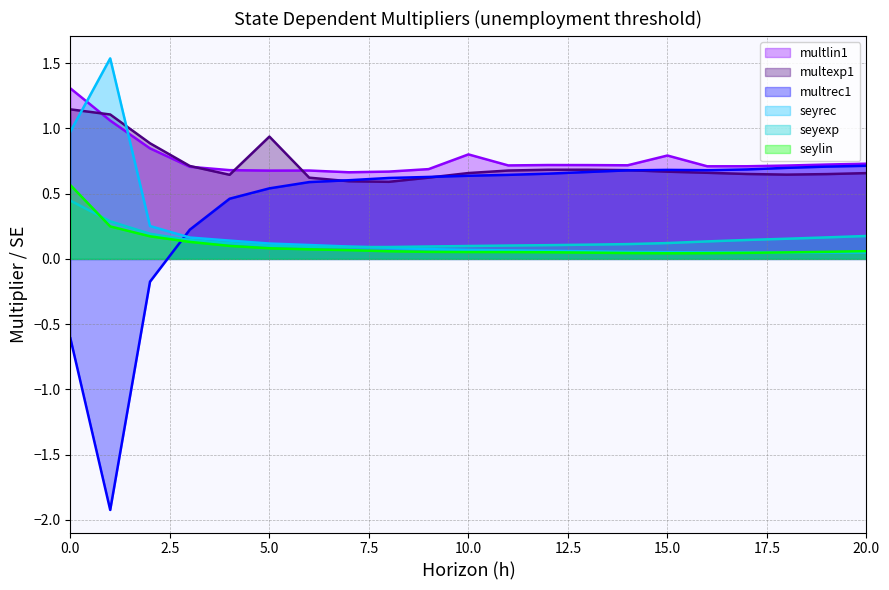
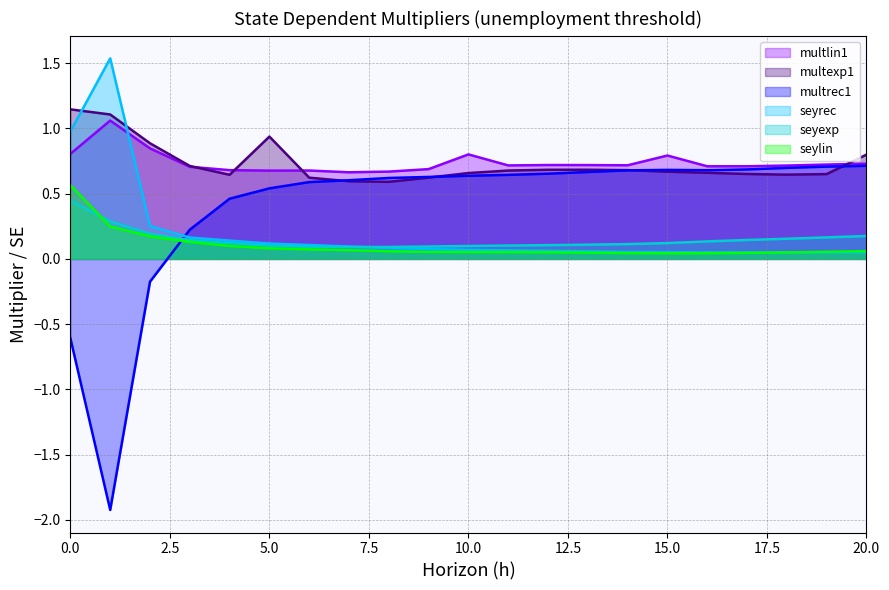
multlin1, 0.0: 1.31 -> 0.80
multexp1, 20.0: 0.66 -> 0.80
